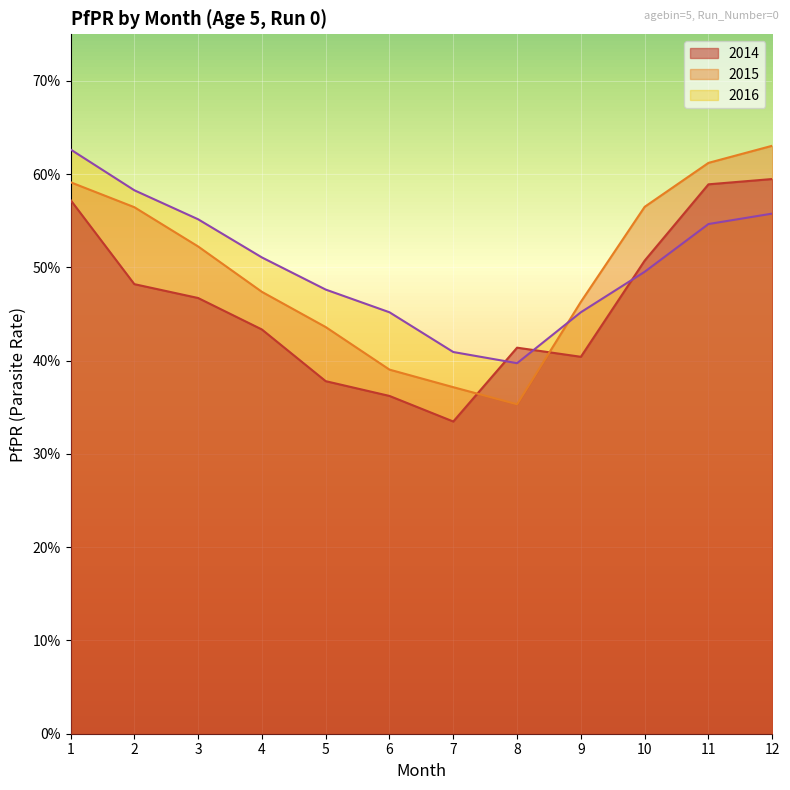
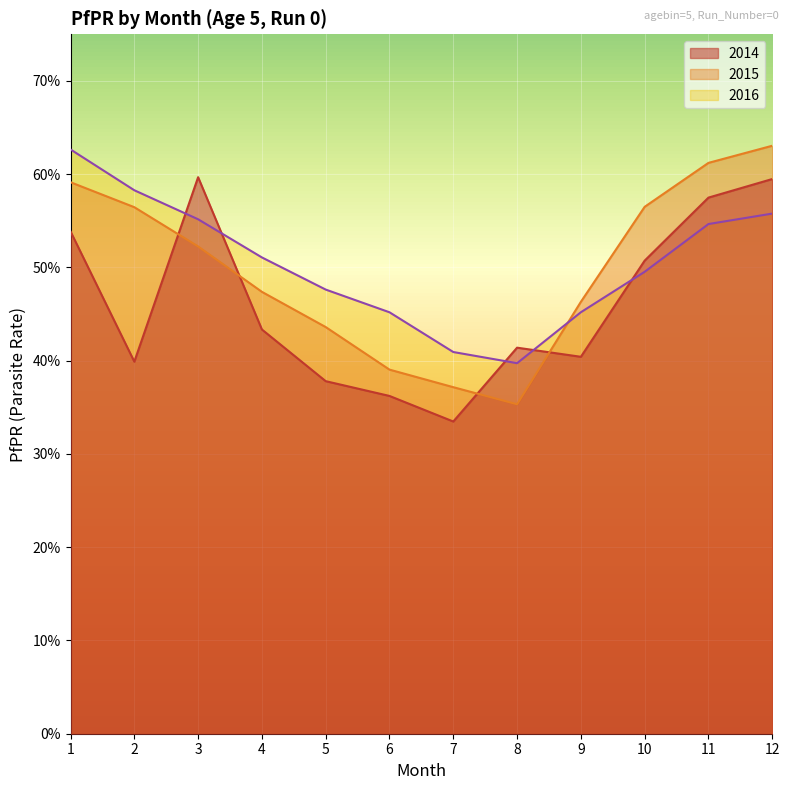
2014, 1: 57% -> 54%
2014, 2: 48% -> 40%
2014, 3: 47% -> 60%
2014, 11: 59% -> 57%
